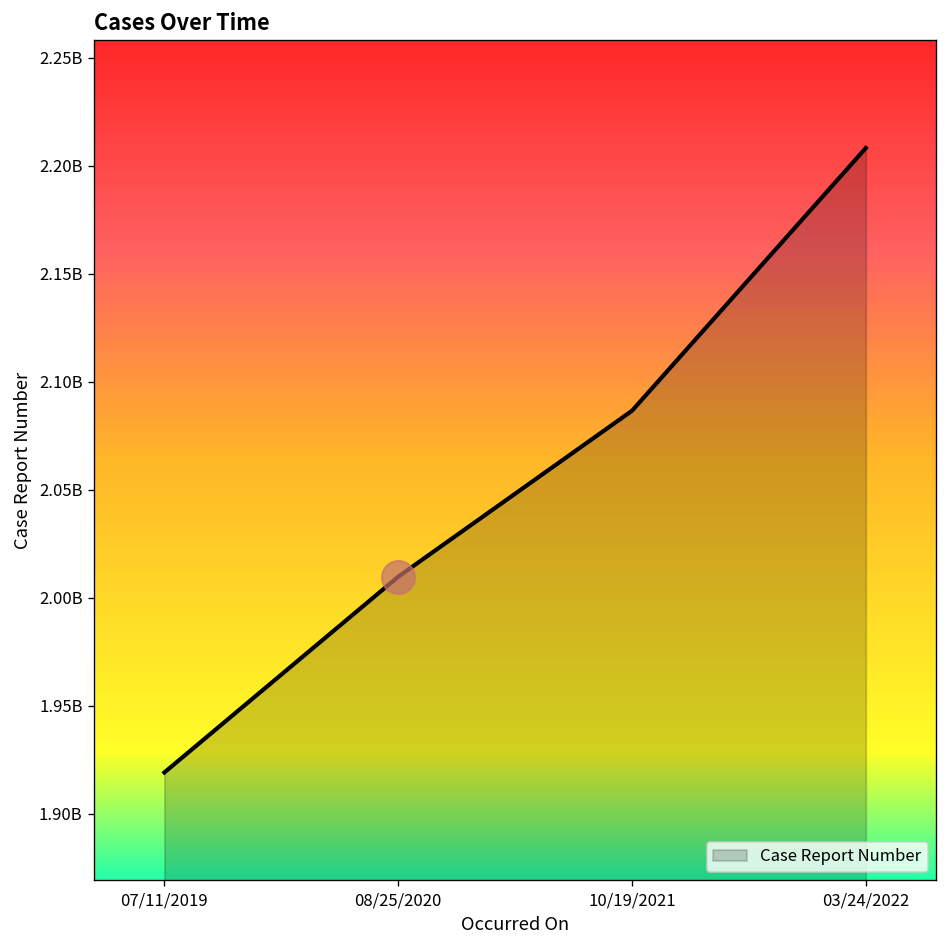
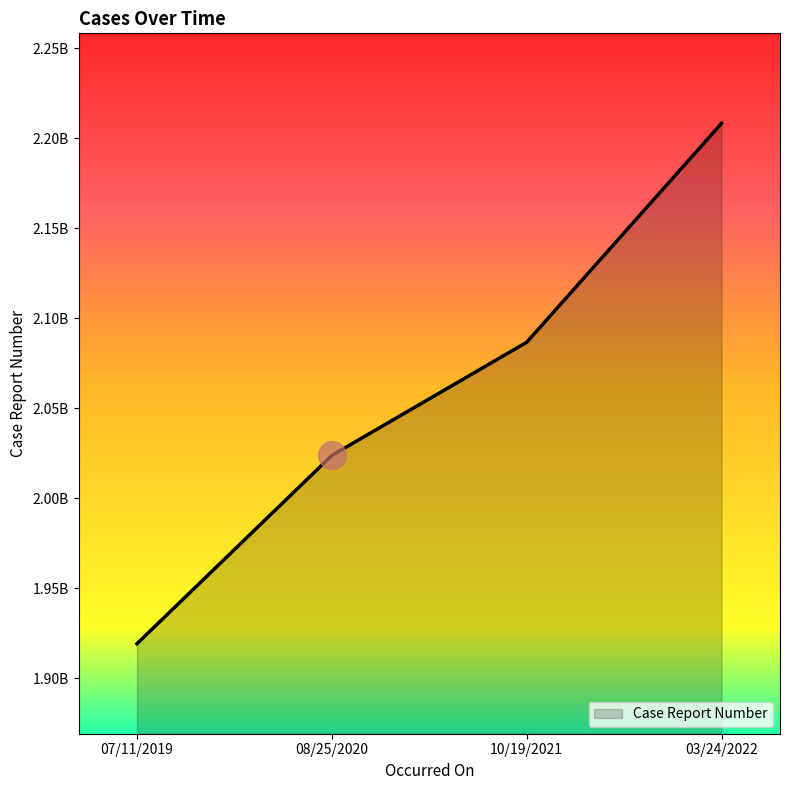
Case Report Number, 08/25/2020: 2010000000 -> 2024000000
